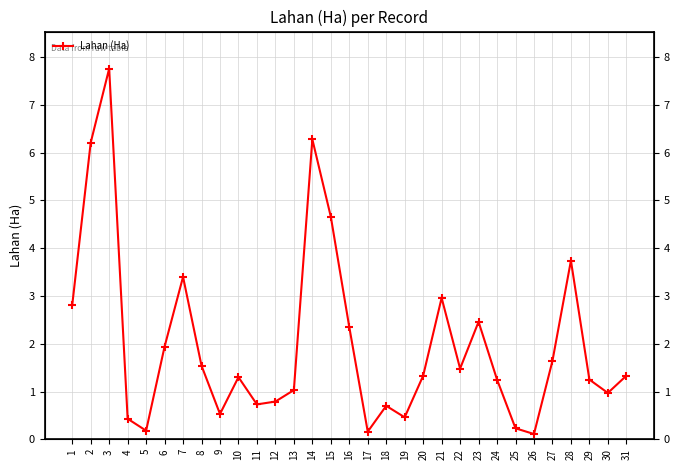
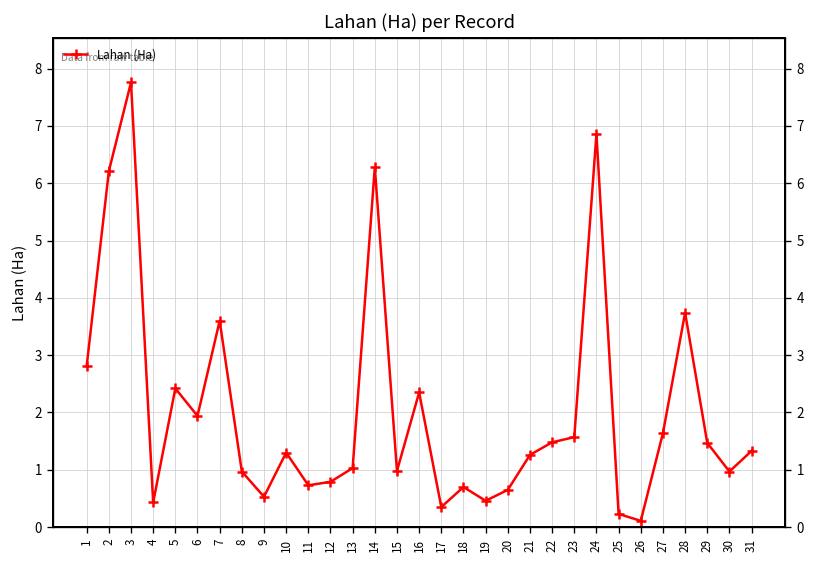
5: 0.2 -> 2.4
7: 3.4 -> 3.6
8: 1.5 -> 1.0
15: 4.7 -> 1.0
17: 0.2 -> 0.4
20: 1.3 -> 0.7
21: 3.0 -> 1.3
23: 2.5 -> 1.6
24: 1.3 -> 6.9
29: 1.3 -> 1.5
